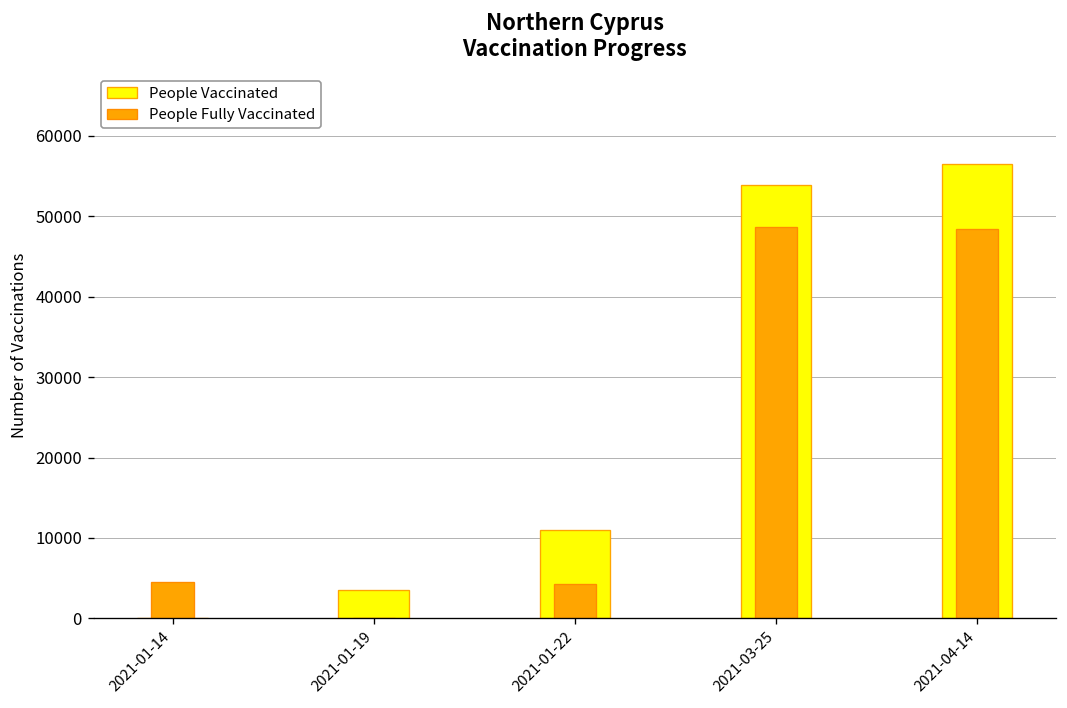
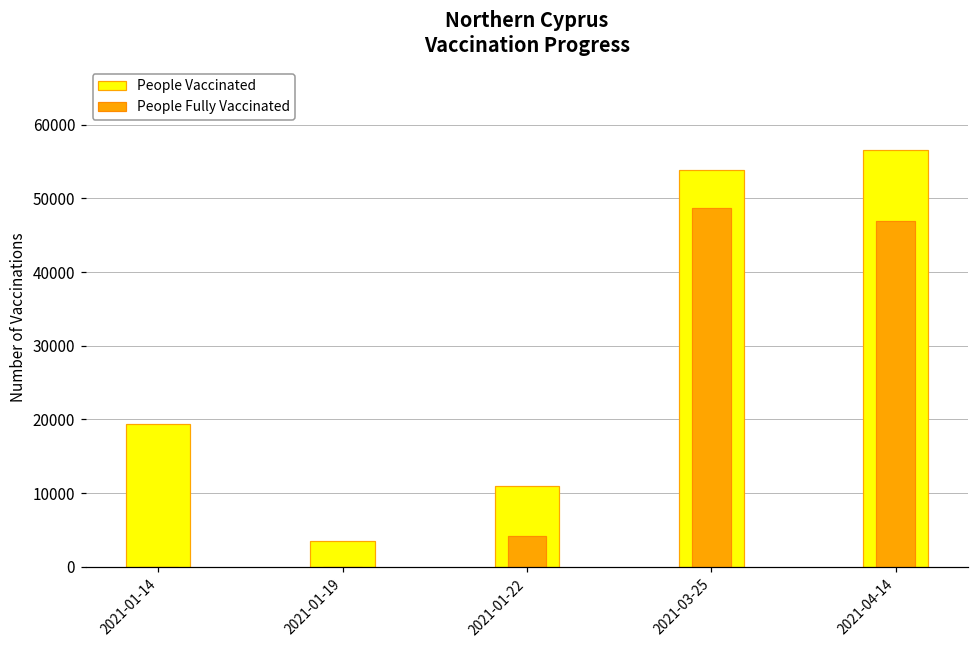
People Vaccinated, 2021-01-14: 0 -> 19000
People Fully Vaccinated, 2021-01-14: 5000 -> 0
People Fully Vaccinated, 2021-04-14: 48000 -> 47000
